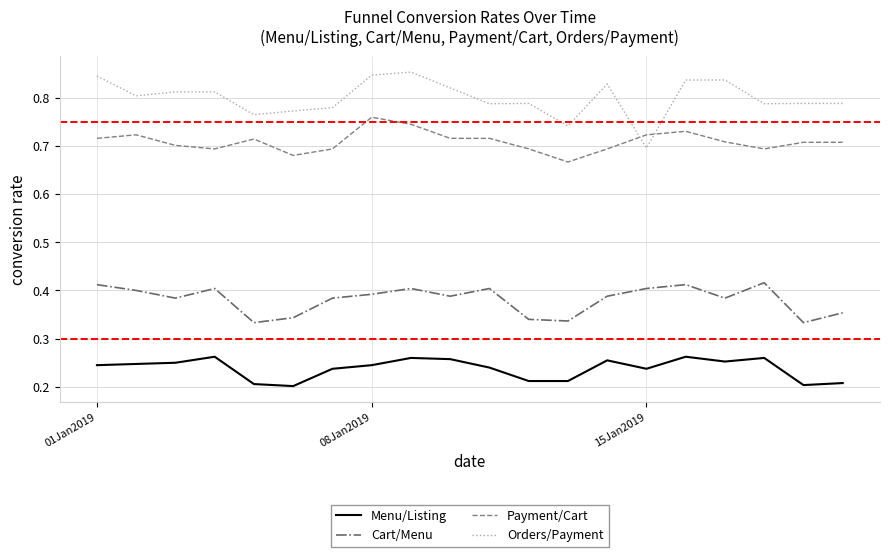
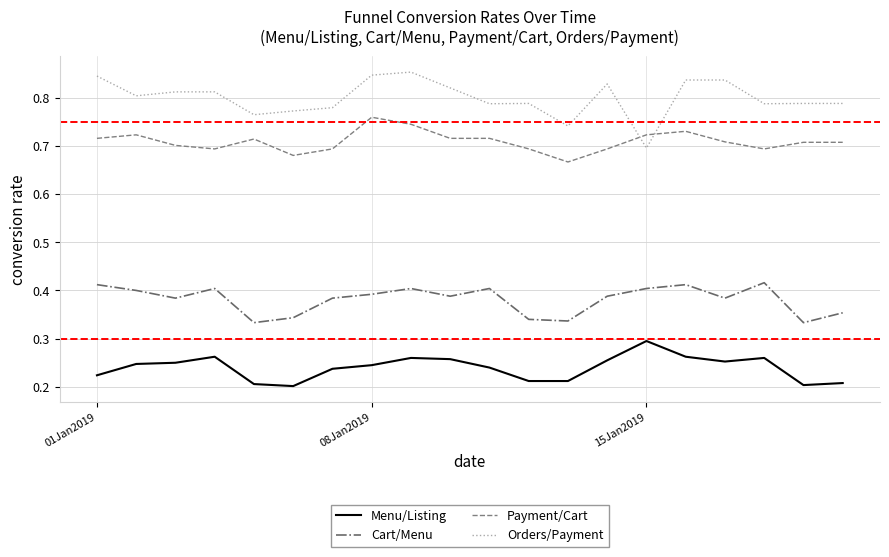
Menu/Listing, 01Jan2019: 0.25 -> 0.22
Menu/Listing, 15Jan2019: 0.24 -> 0.30
